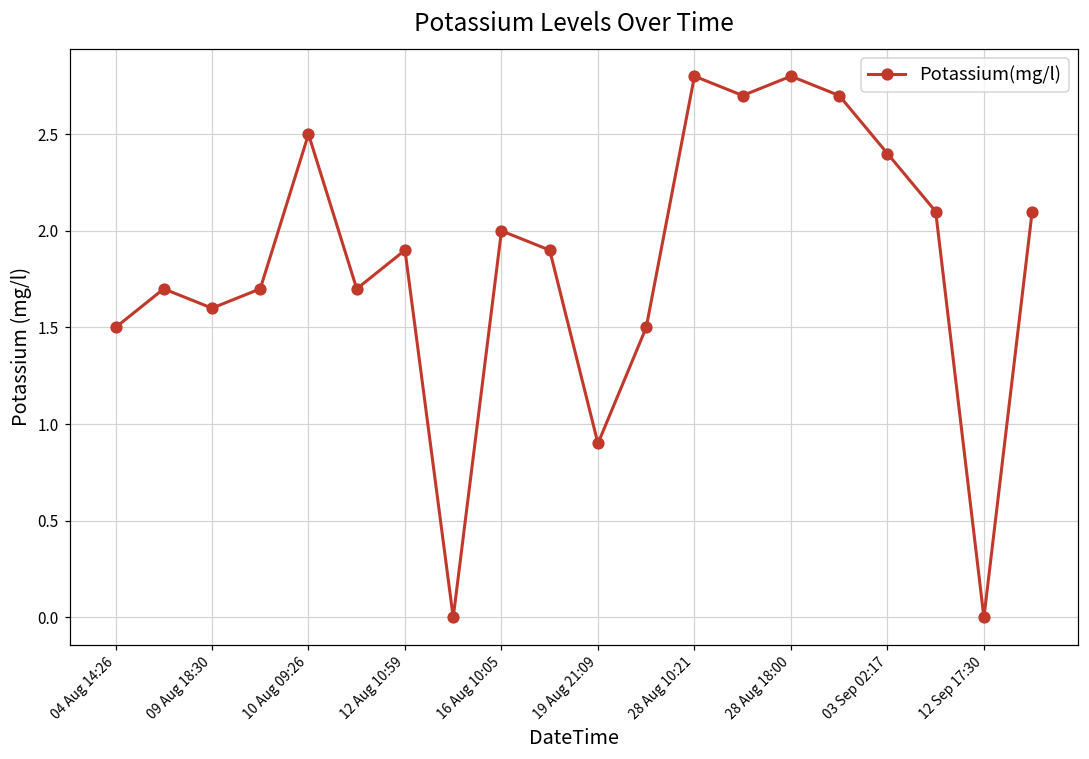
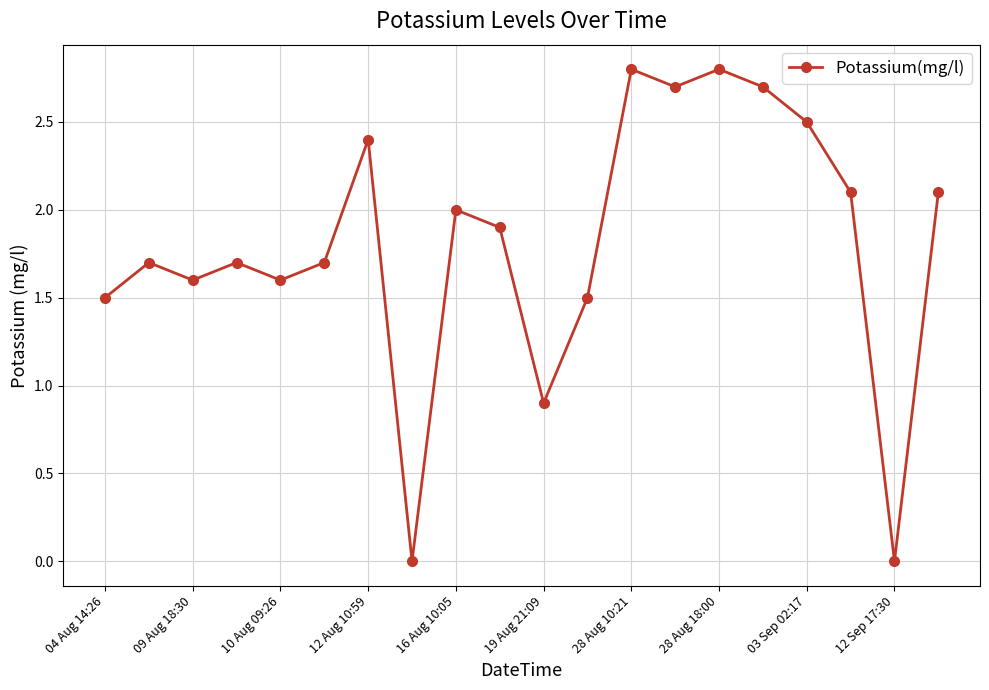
10 Aug 09:26: 2.5 -> 1.6
12 Aug 10:59: 1.9 -> 2.4
03 Sep 02:17: 2.4 -> 2.5
